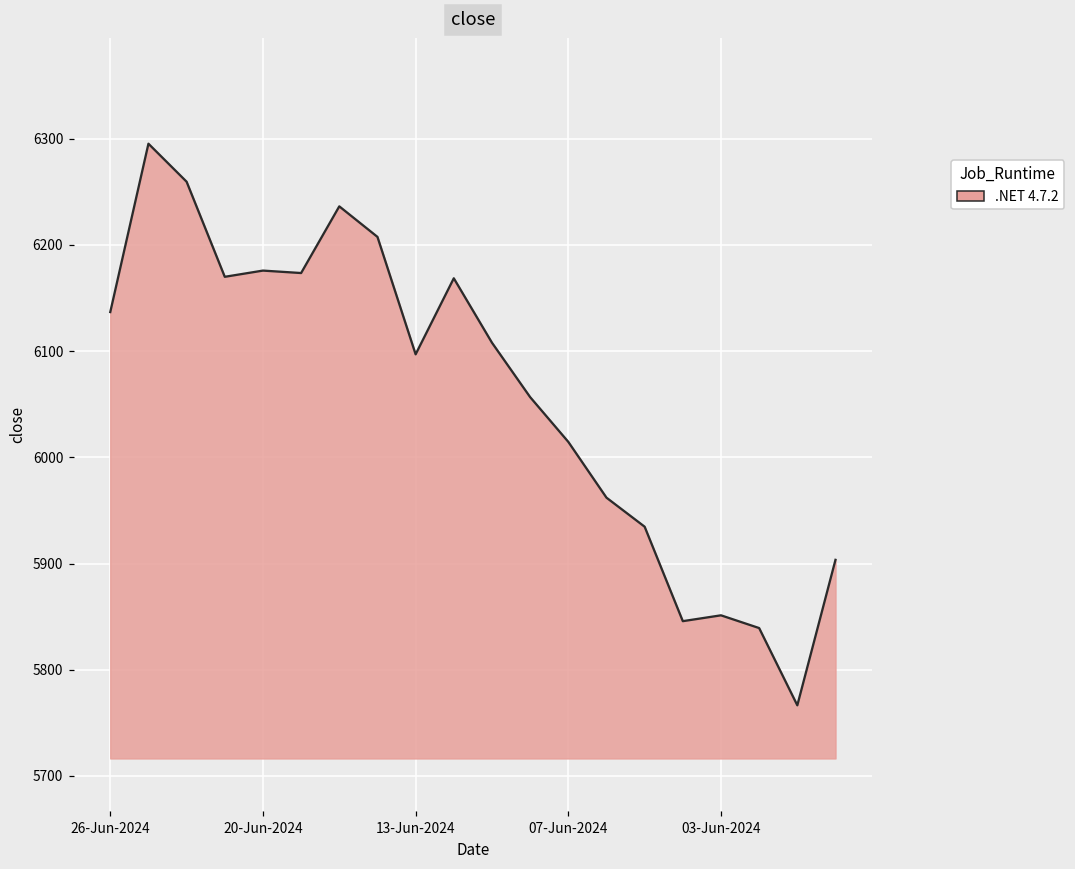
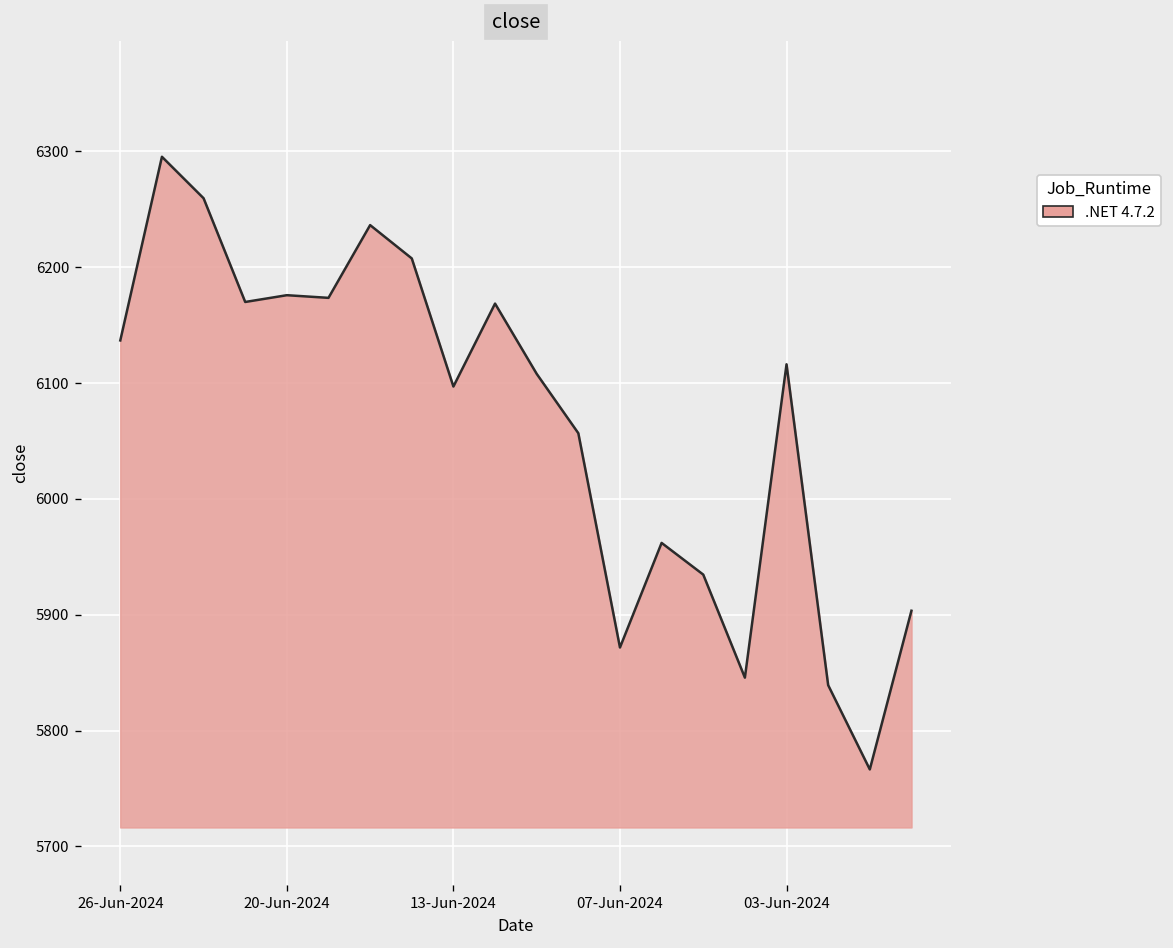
07-Jun-2024: 6010 -> 5870
03-Jun-2024: 5850 -> 6120
